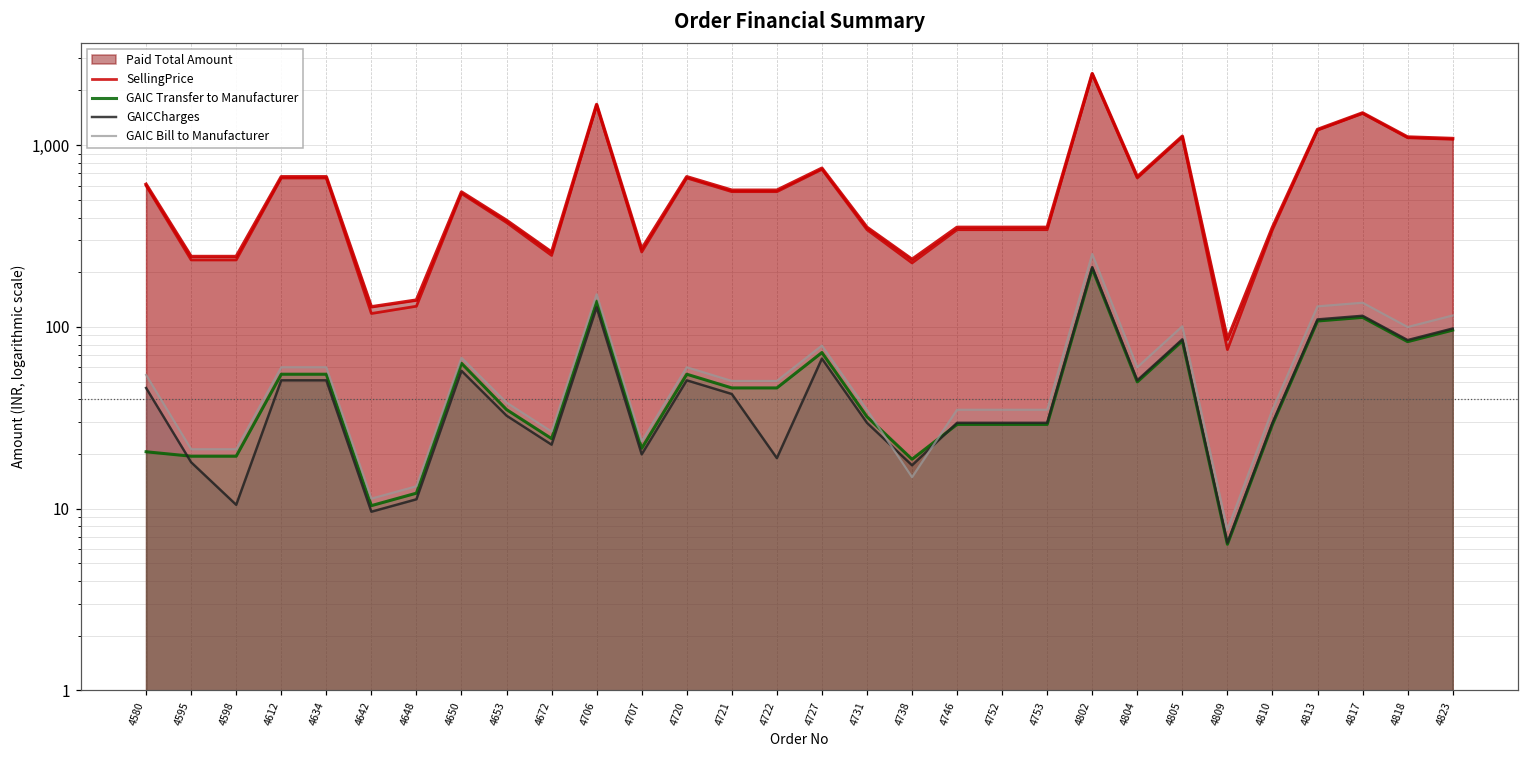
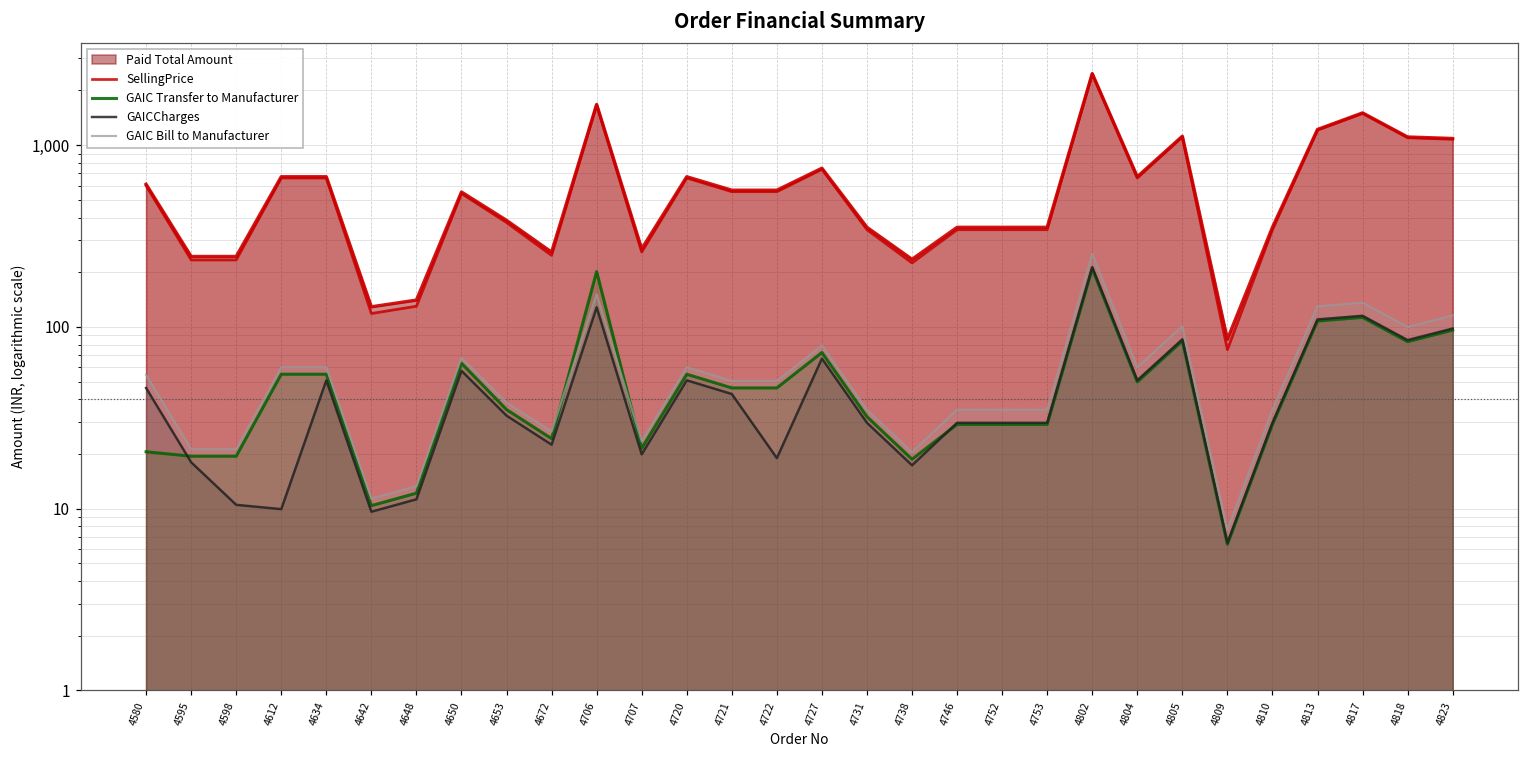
GAICCharges, 4612: 51 -> 10
GAIC Transfer to Manufacturer, 4706: 140 -> 200
GAIC Bill to Manufacturer, 4738: 15 -> 20
